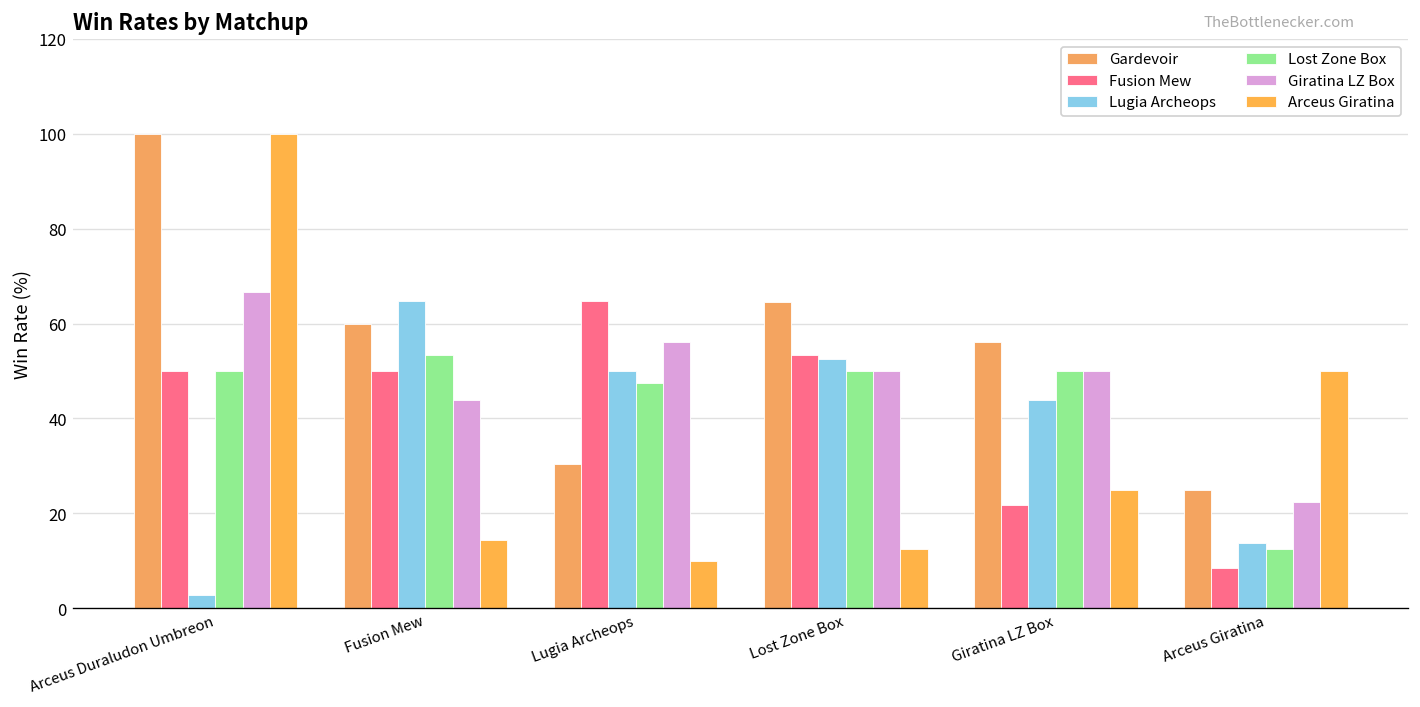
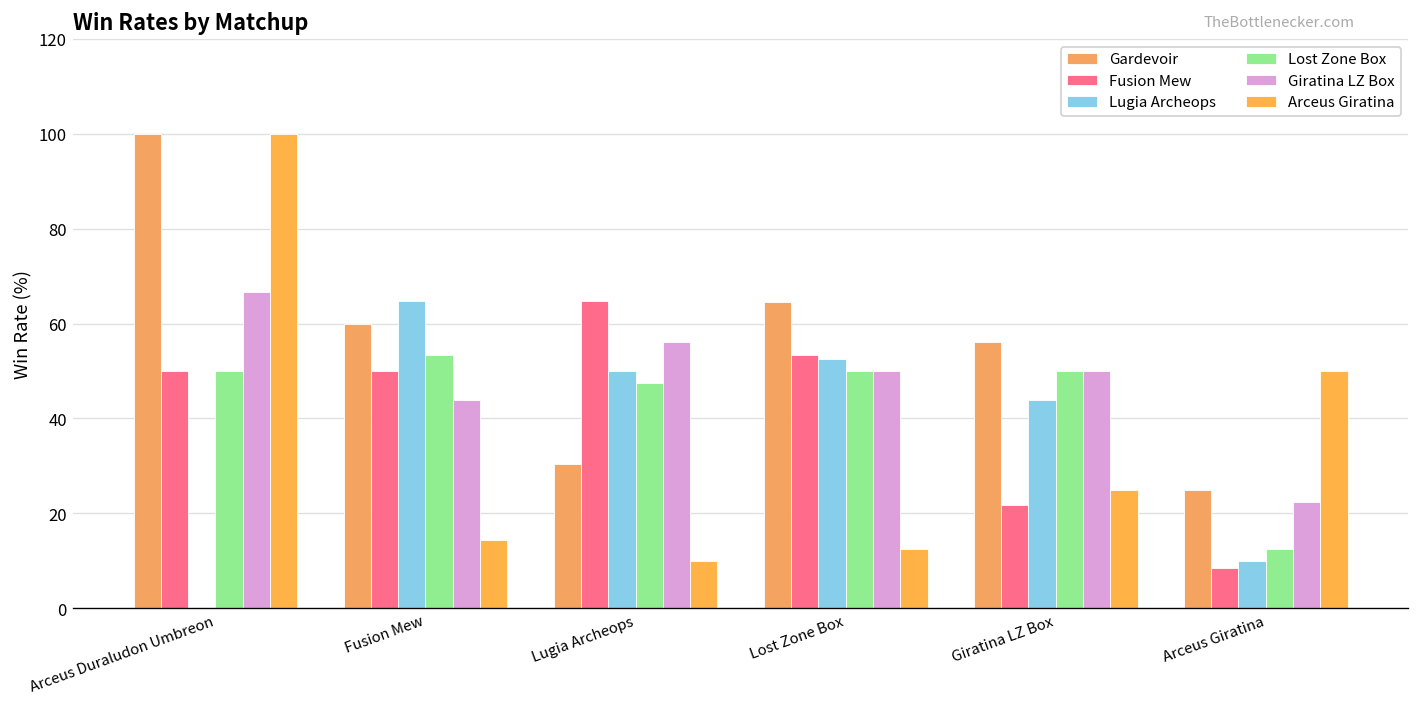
Lugia Archeops, Arceus Duraludon Umbreon: 3 -> 0
Lugia Archeops, Arceus Giratina: 14 -> 10
